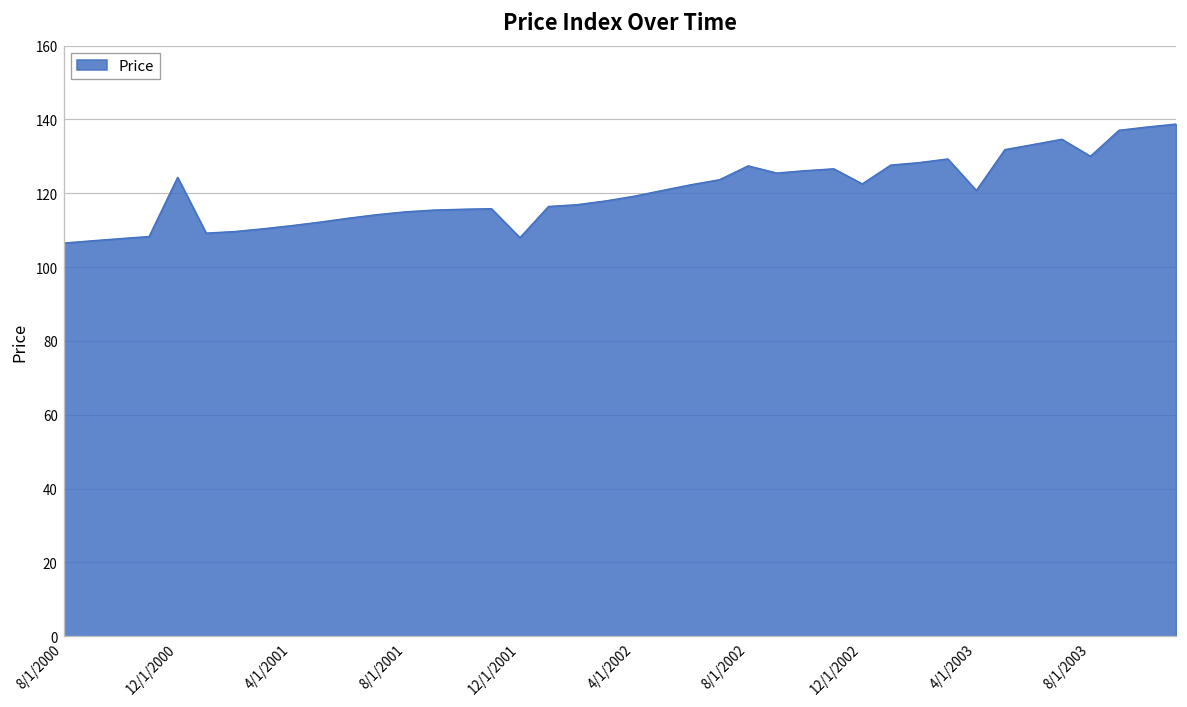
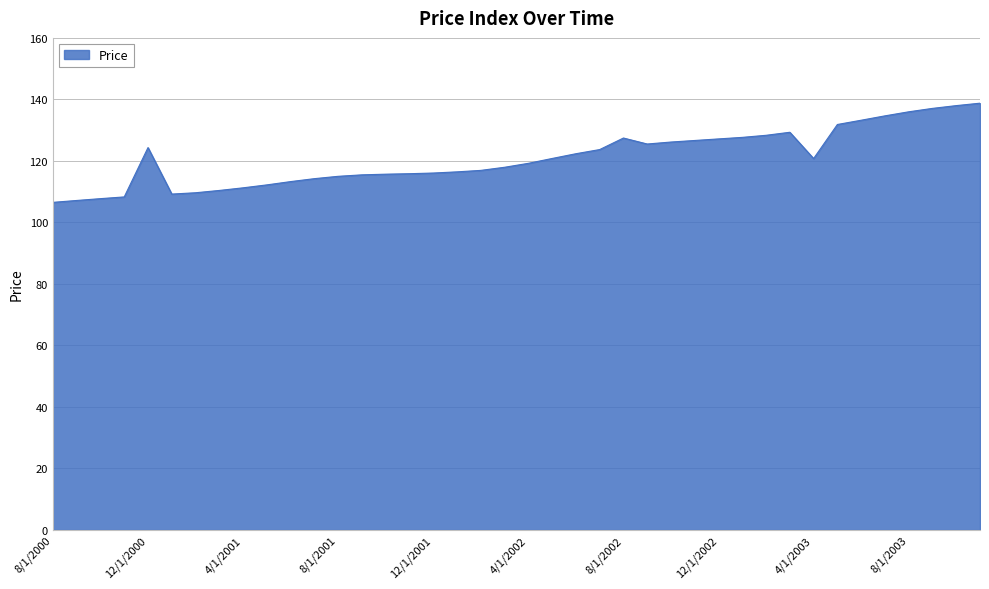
12/1/2001: 108 -> 116
12/1/2002: 123 -> 127
8/1/2003: 130 -> 136
